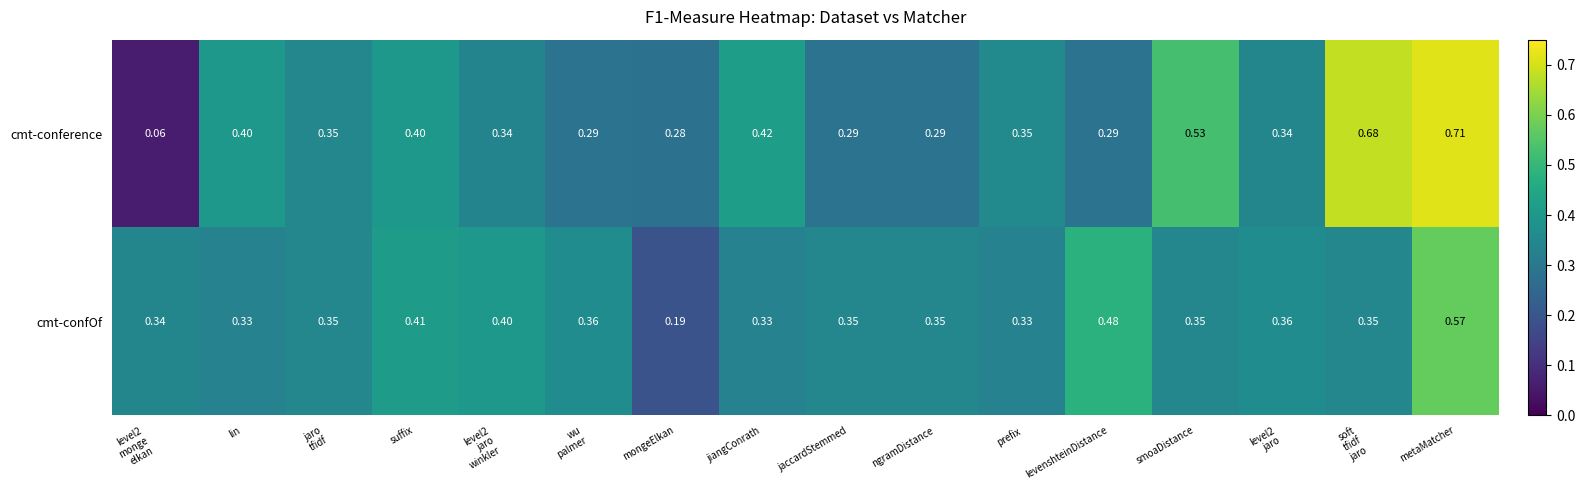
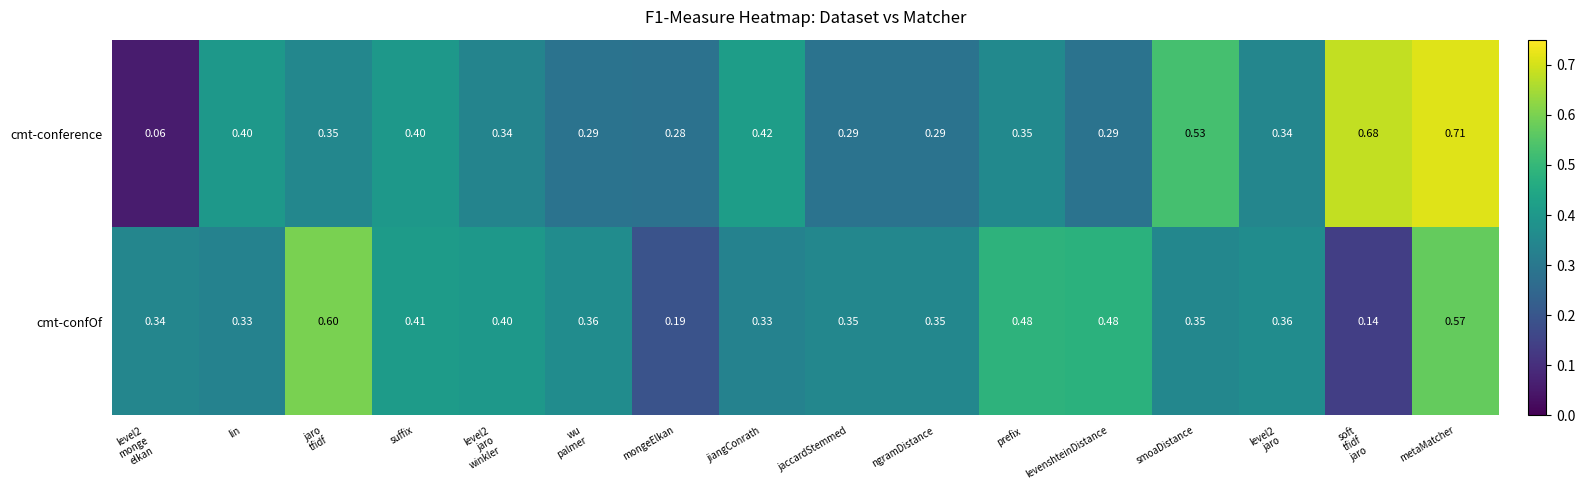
cmt-confOf, jaro tfidf: 0.35 -> 0.60
cmt-confOf, prefix: 0.33 -> 0.48
cmt-confOf, soft tfidf jaro: 0.35 -> 0.14
